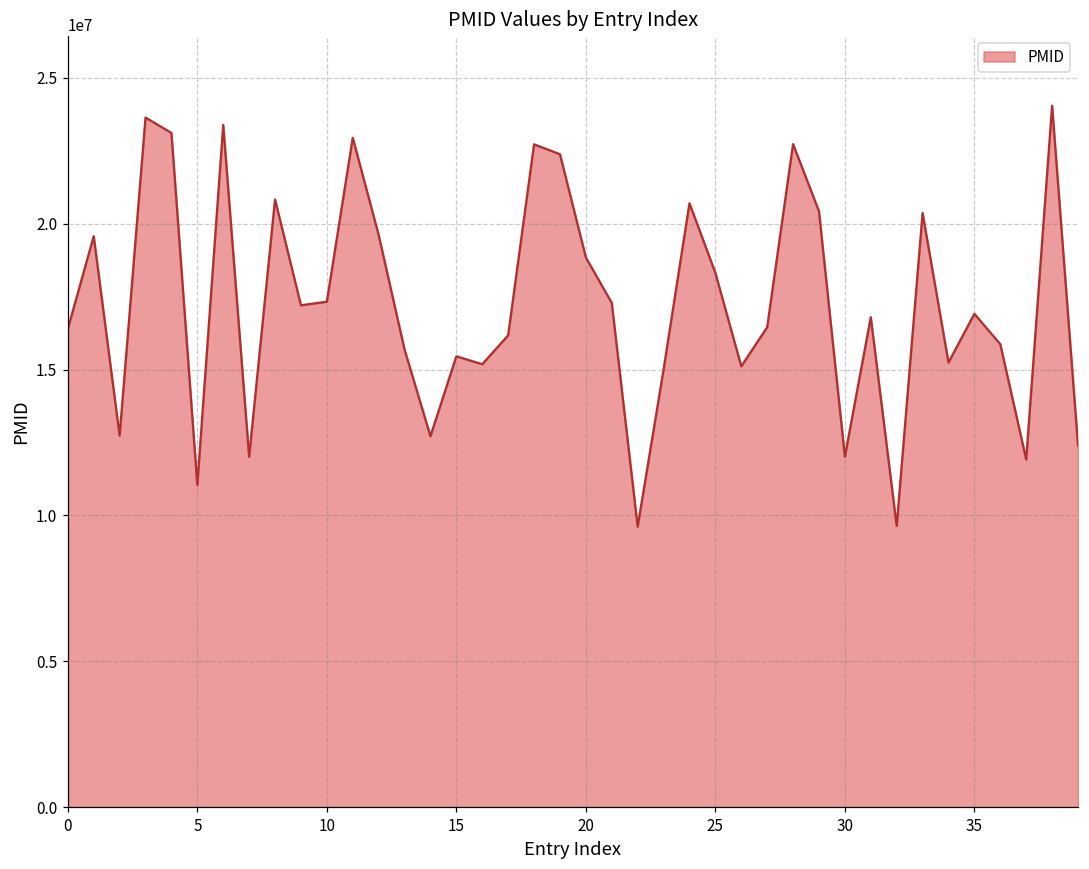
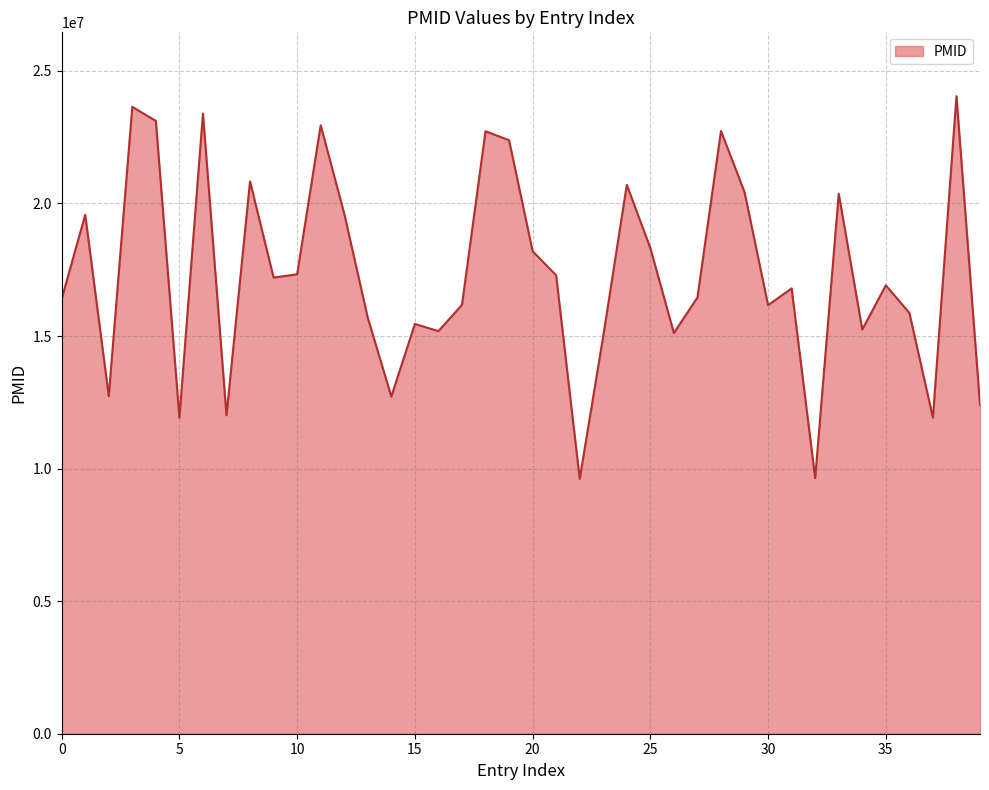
5: 11000000 -> 11900000
20: 18800000 -> 18200000
30: 12000000 -> 16200000
